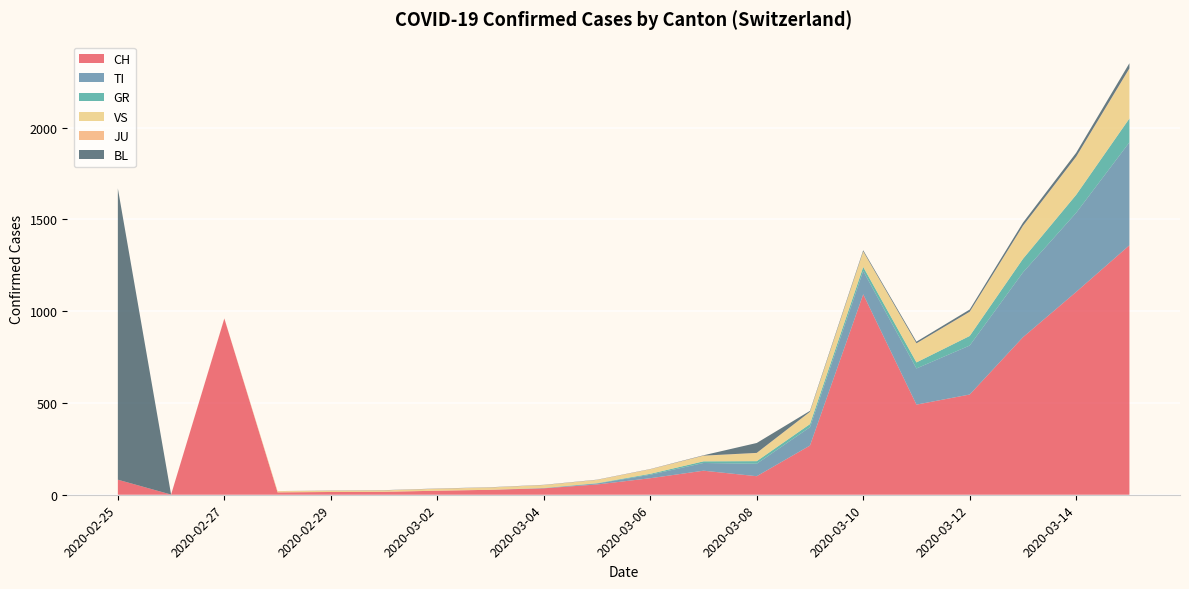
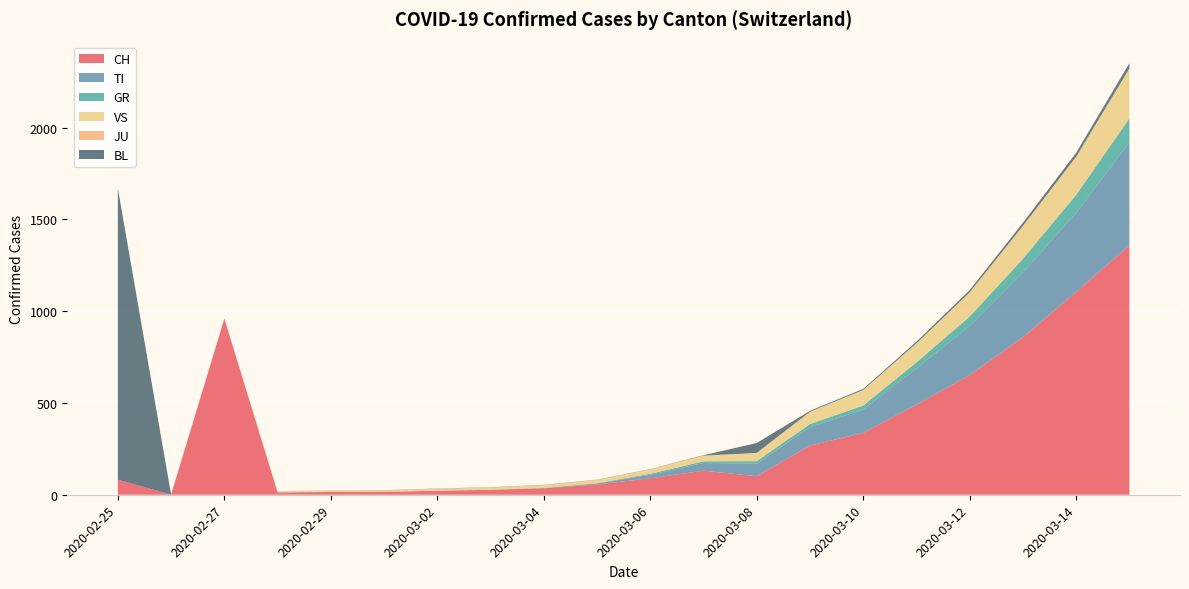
CH, 2020-03-10: 1090 -> 340
CH, 2020-03-12: 550 -> 650
